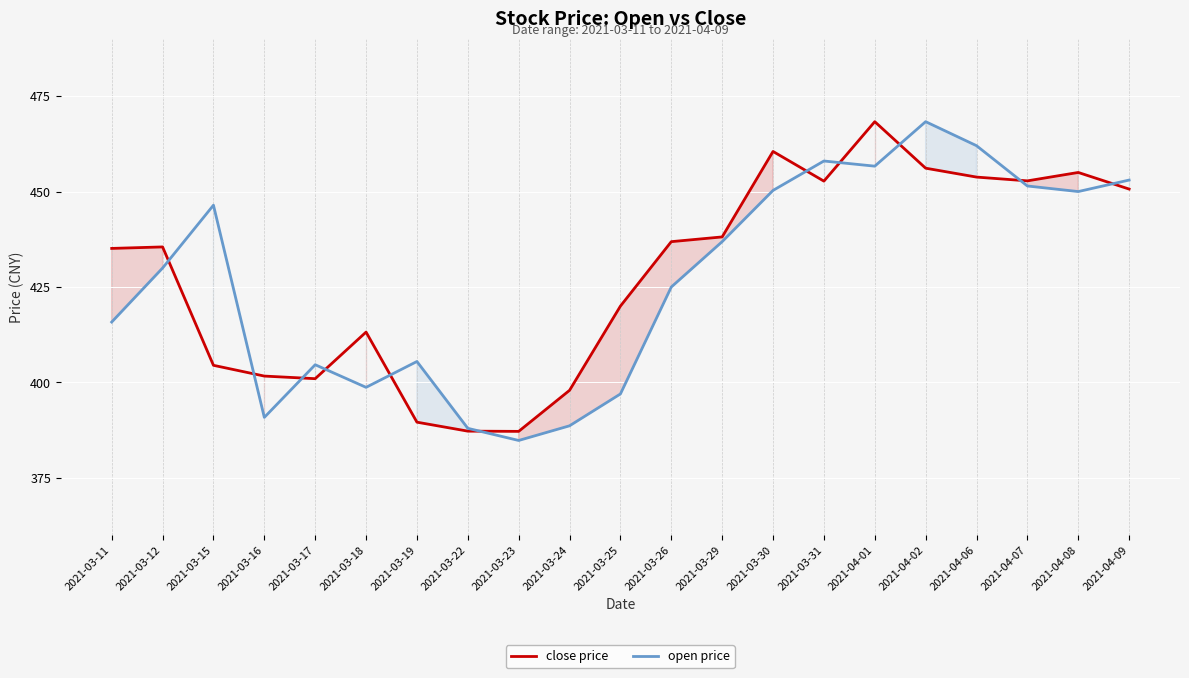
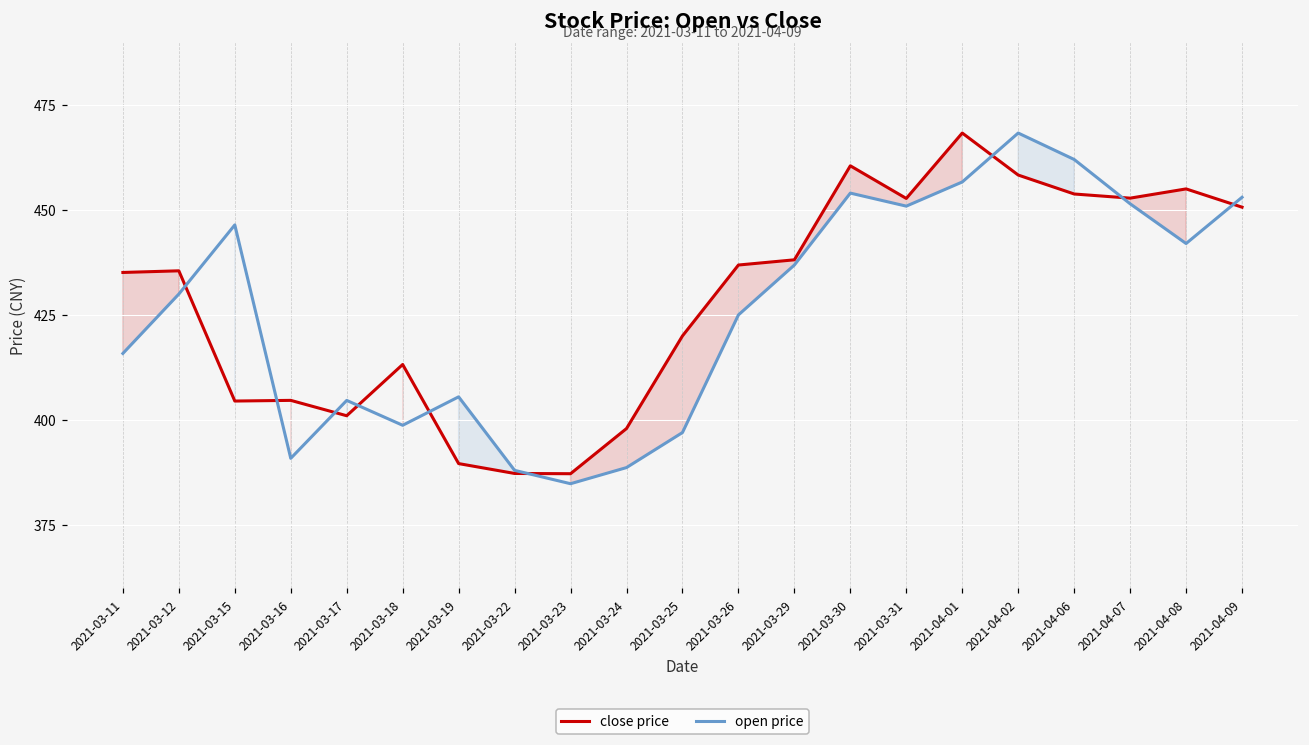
close price, 2021-03-16: 402 -> 405
open price, 2021-03-30: 450 -> 454
open price, 2021-03-31: 458 -> 451
close price, 2021-04-02: 456 -> 458
open price, 2021-04-08: 450 -> 442
